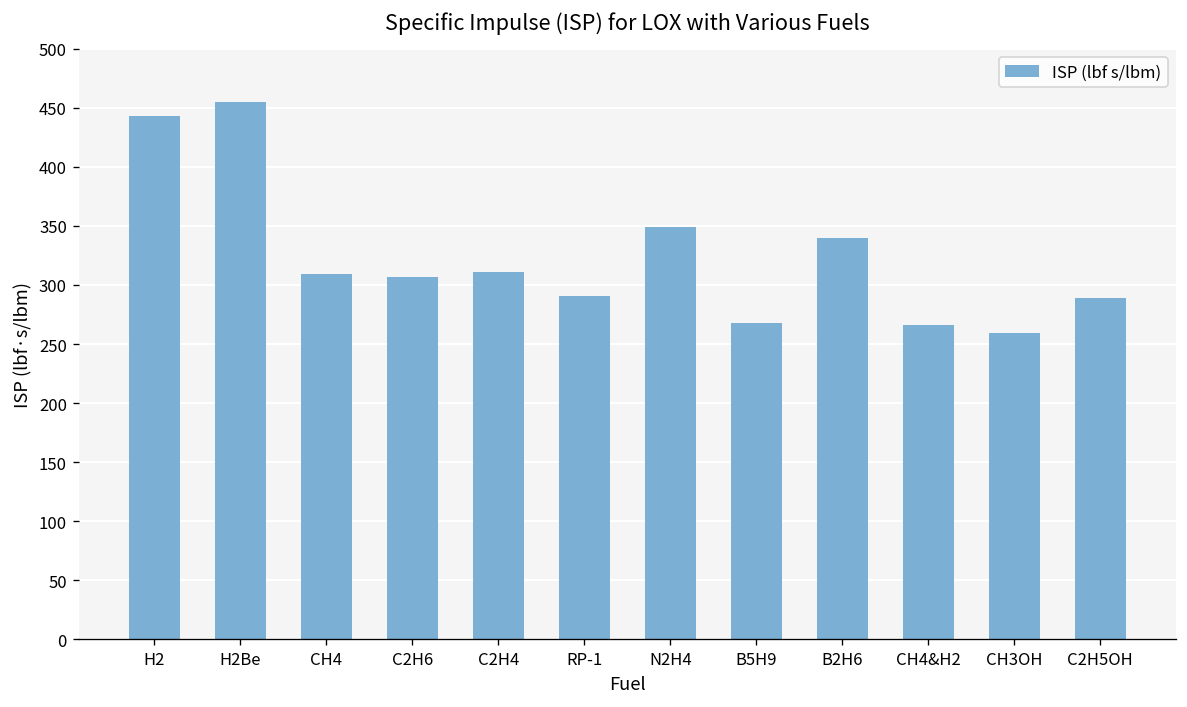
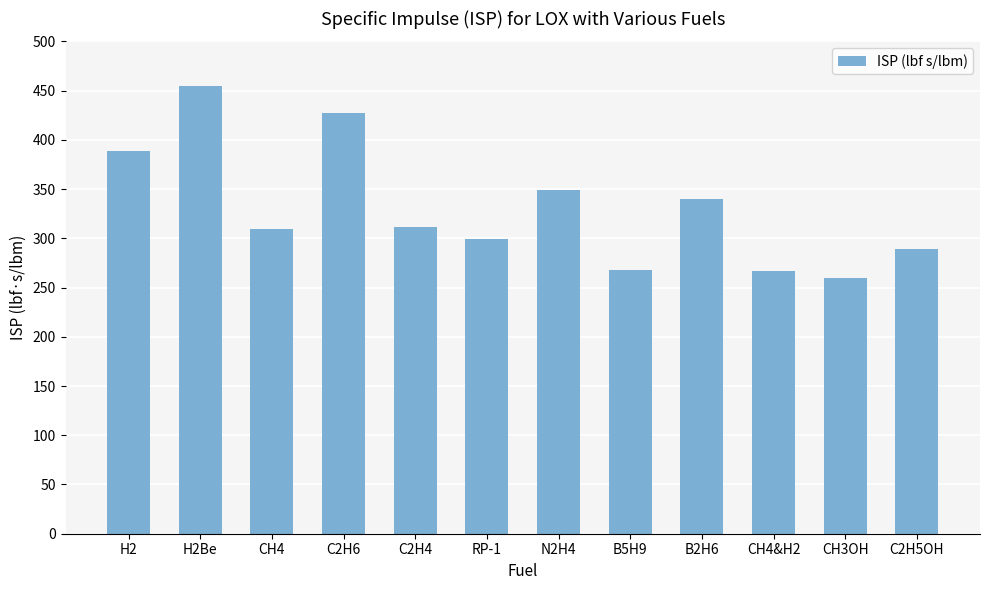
H2: 440 -> 390
C2H6: 310 -> 430
RP-1: 290 -> 300
